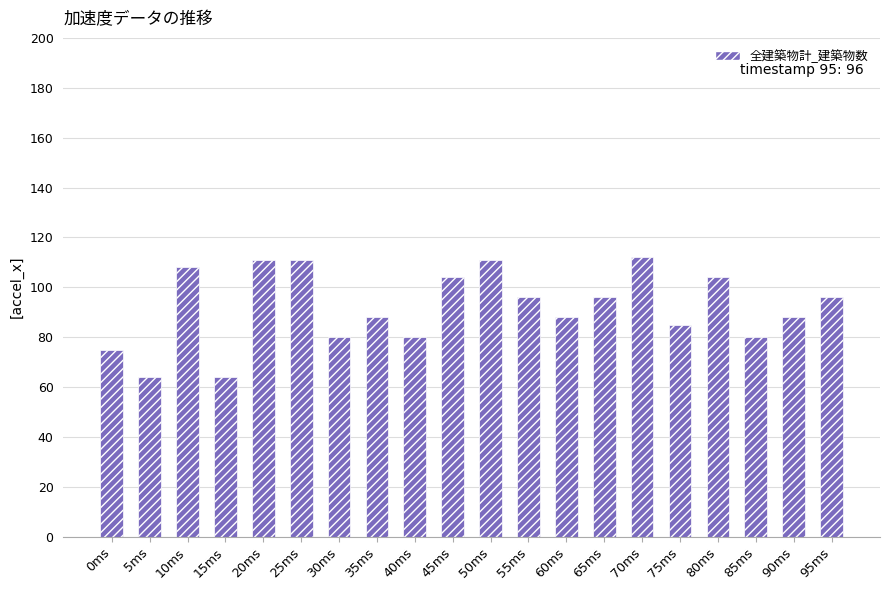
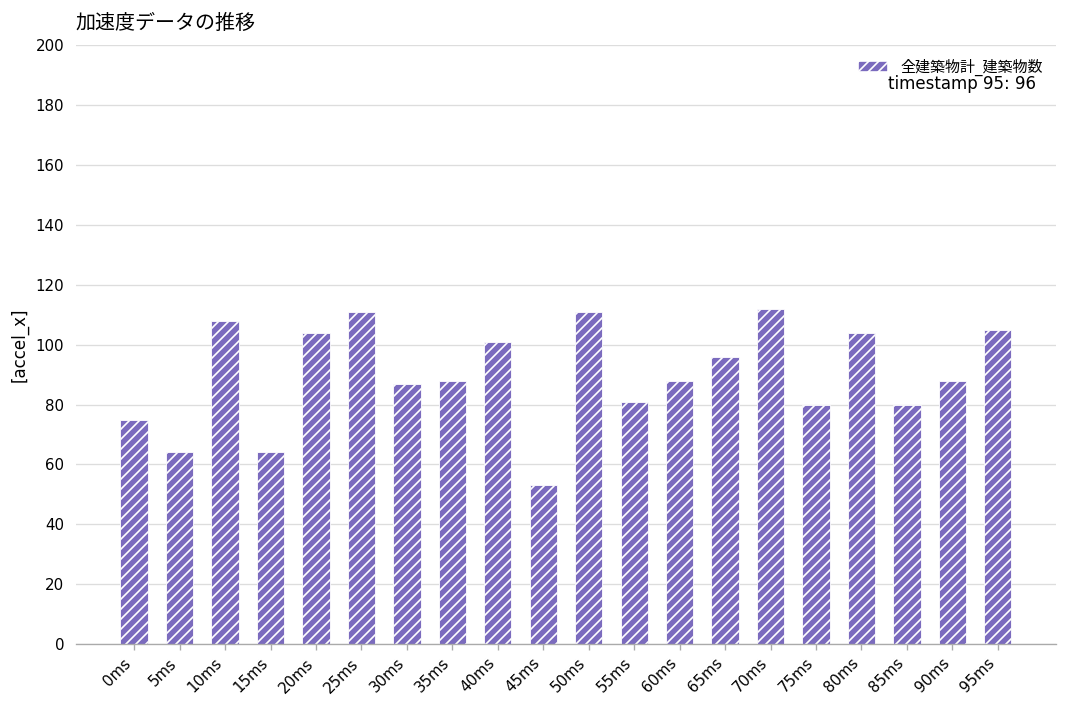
20ms: 111 -> 104
30ms: 80 -> 87
40ms: 80 -> 101
45ms: 104 -> 53
55ms: 96 -> 81
75ms: 85 -> 80
95ms: 96 -> 105
